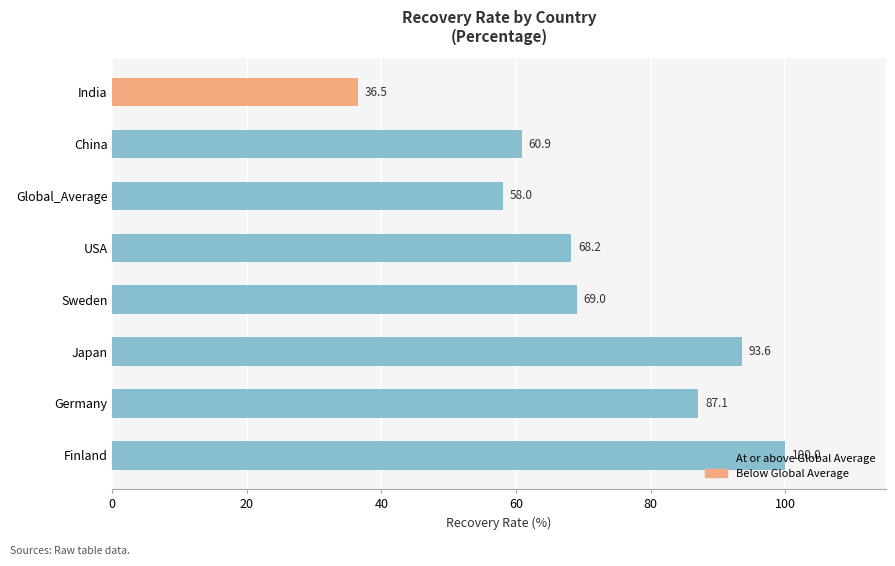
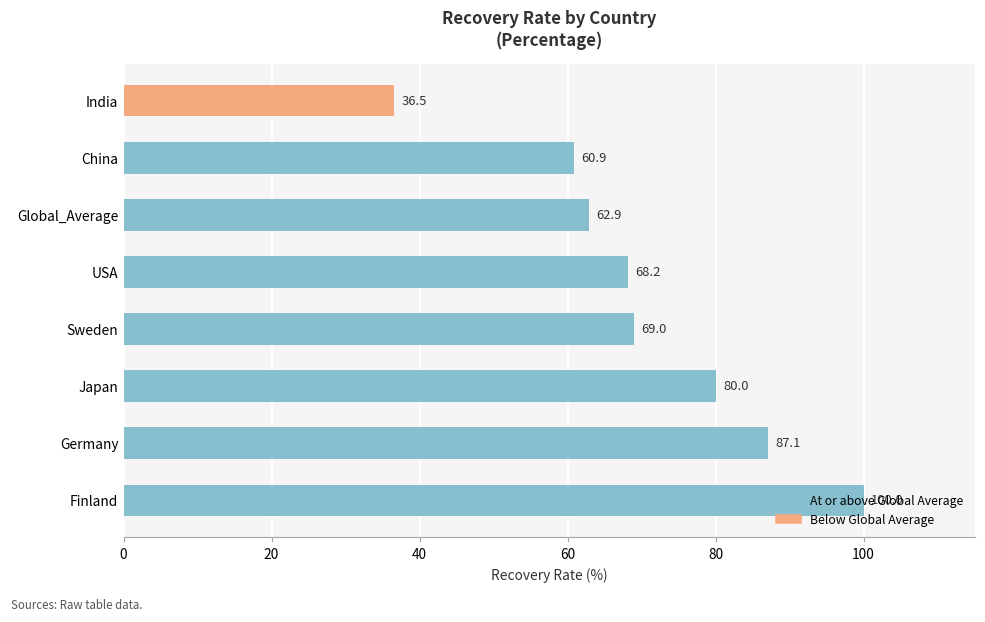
Global_Average: 58.0 -> 62.9
Japan: 93.6 -> 80.0
